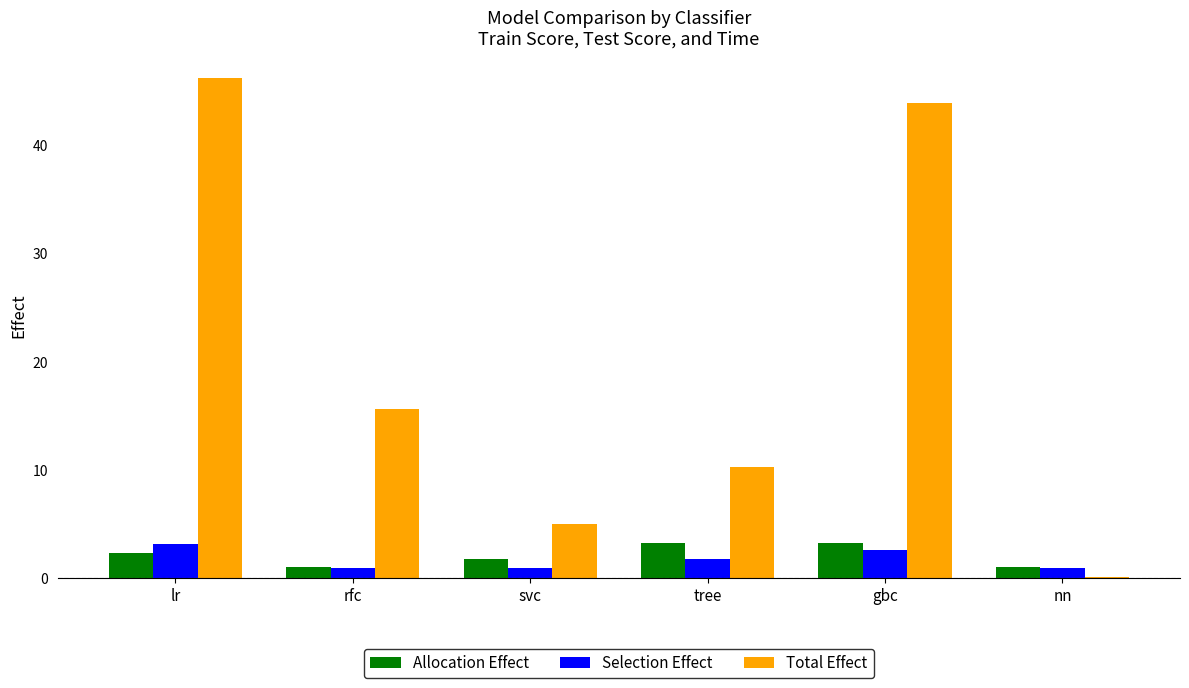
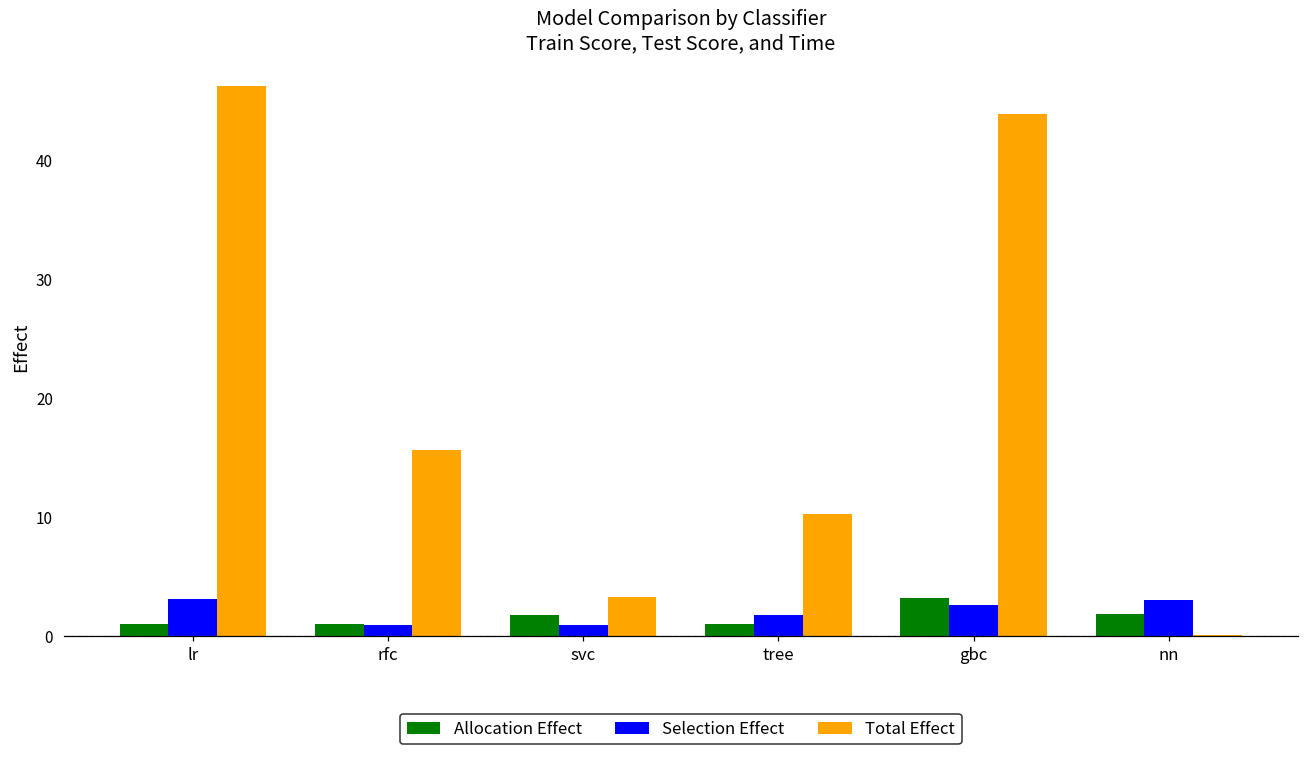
Allocation Effect, lr: 2.3 -> 1.0
Total Effect, svc: 5.0 -> 3.3
Allocation Effect, tree: 3.2 -> 1.0
Allocation Effect, nn: 1.0 -> 1.9
Selection Effect, nn: 1.0 -> 3.0
